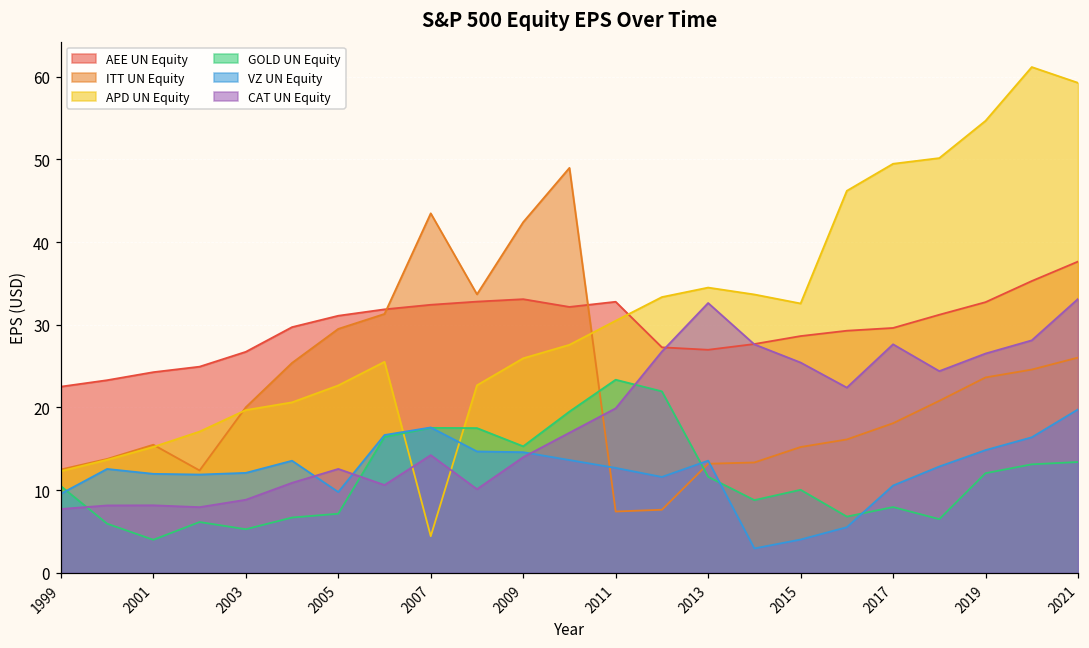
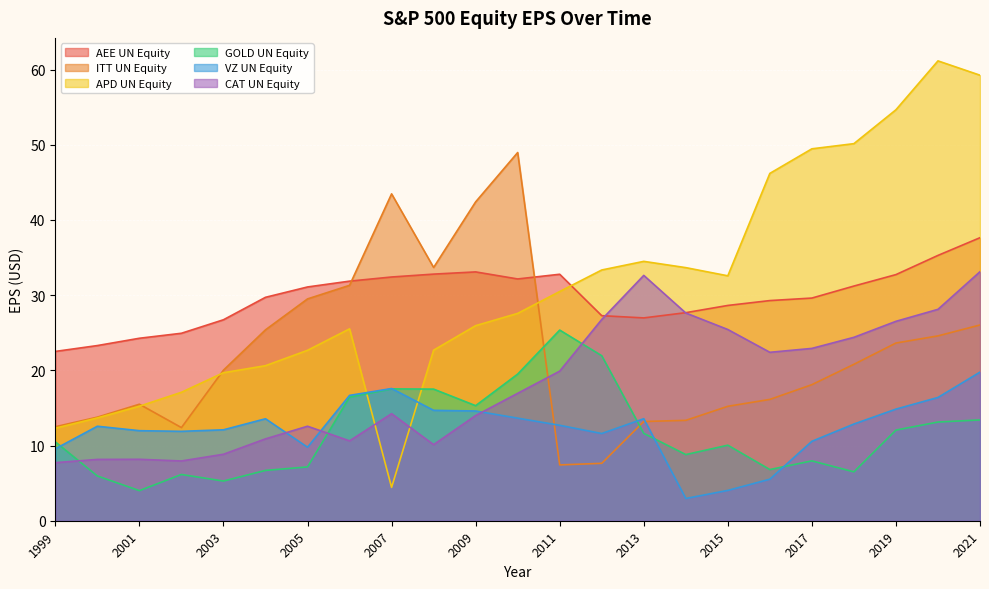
GOLD UN Equity, 2011: 23 -> 25
CAT UN Equity, 2017: 28 -> 23
